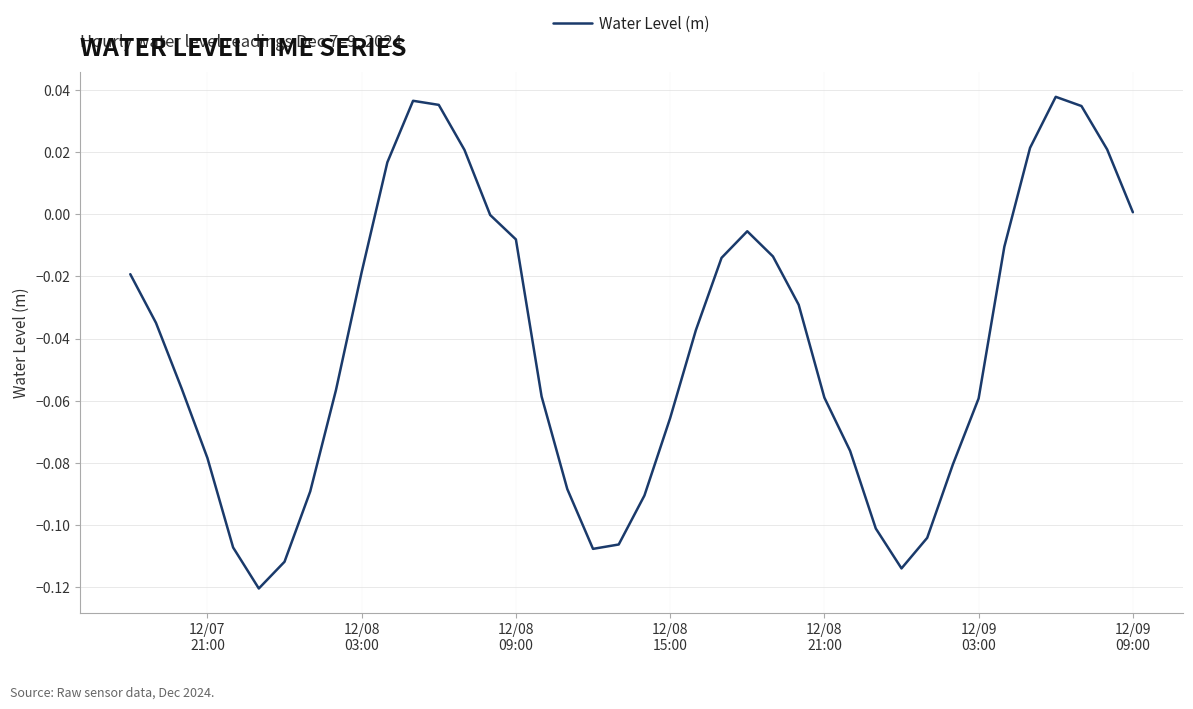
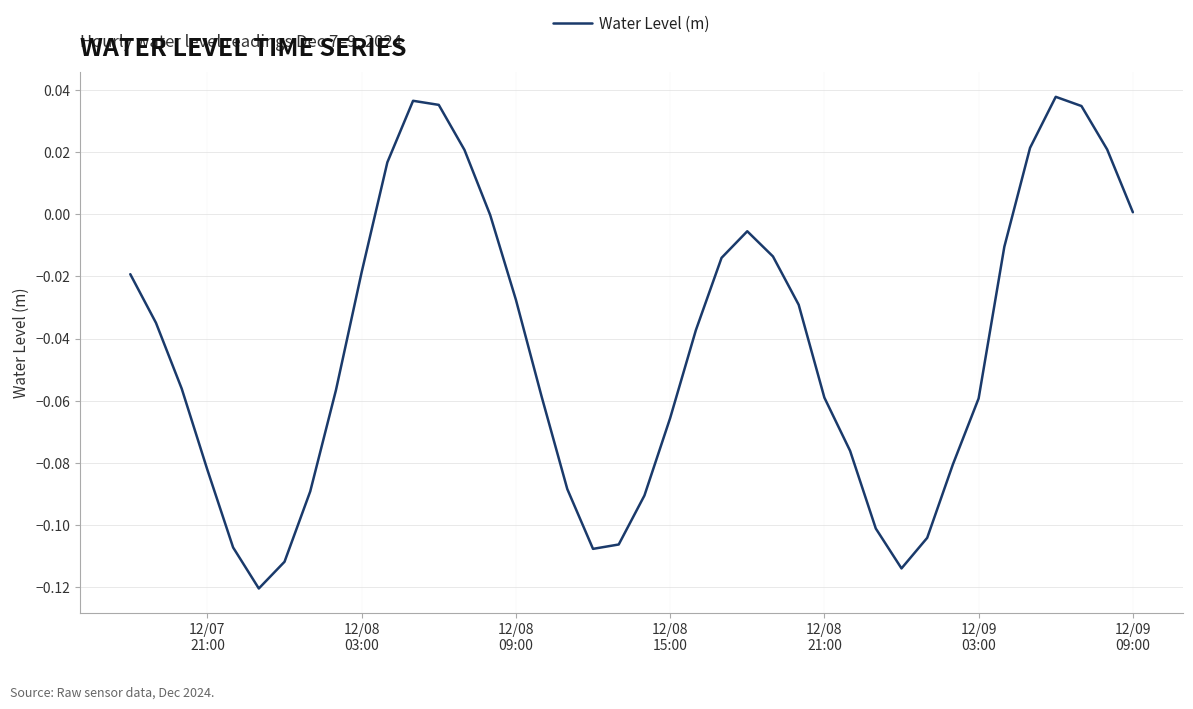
12/07 21:00: -0.078 -> -0.082
12/08 09:00: -0.008 -> -0.027
